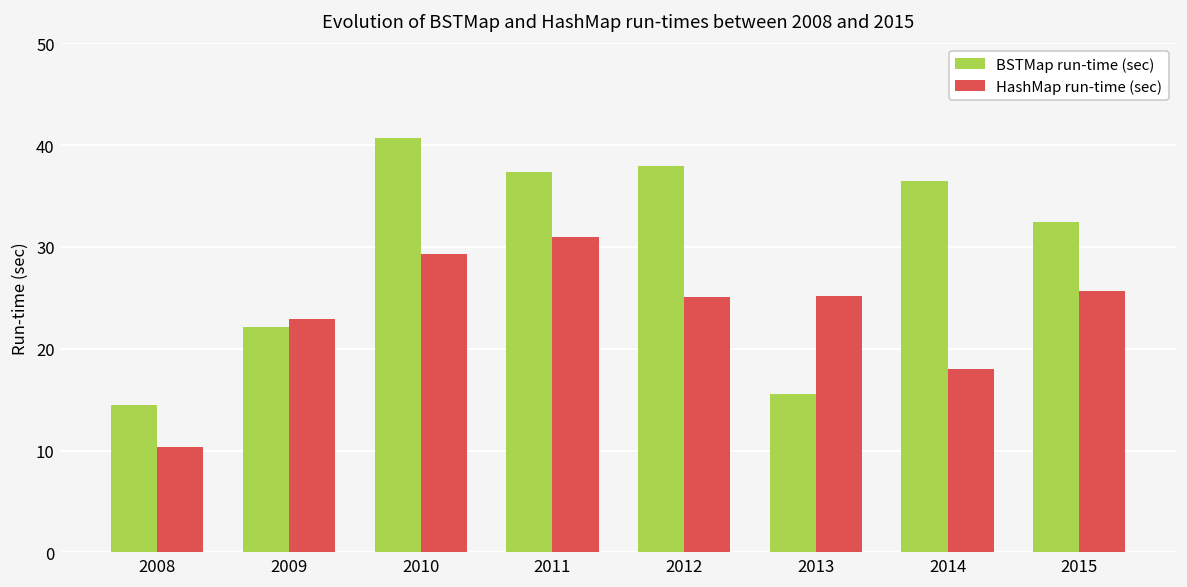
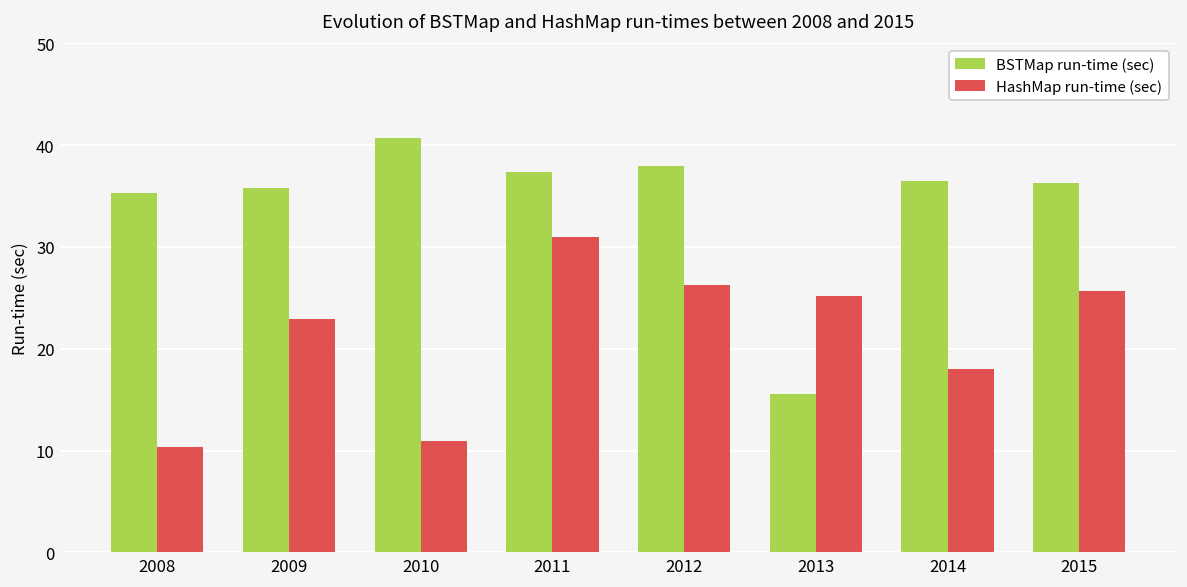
BSTMap run-time (sec), 2008: 15 -> 35
BSTMap run-time (sec), 2009: 22 -> 36
HashMap run-time (sec), 2010: 29 -> 11
HashMap run-time (sec), 2012: 25 -> 26
BSTMap run-time (sec), 2015: 32 -> 36
